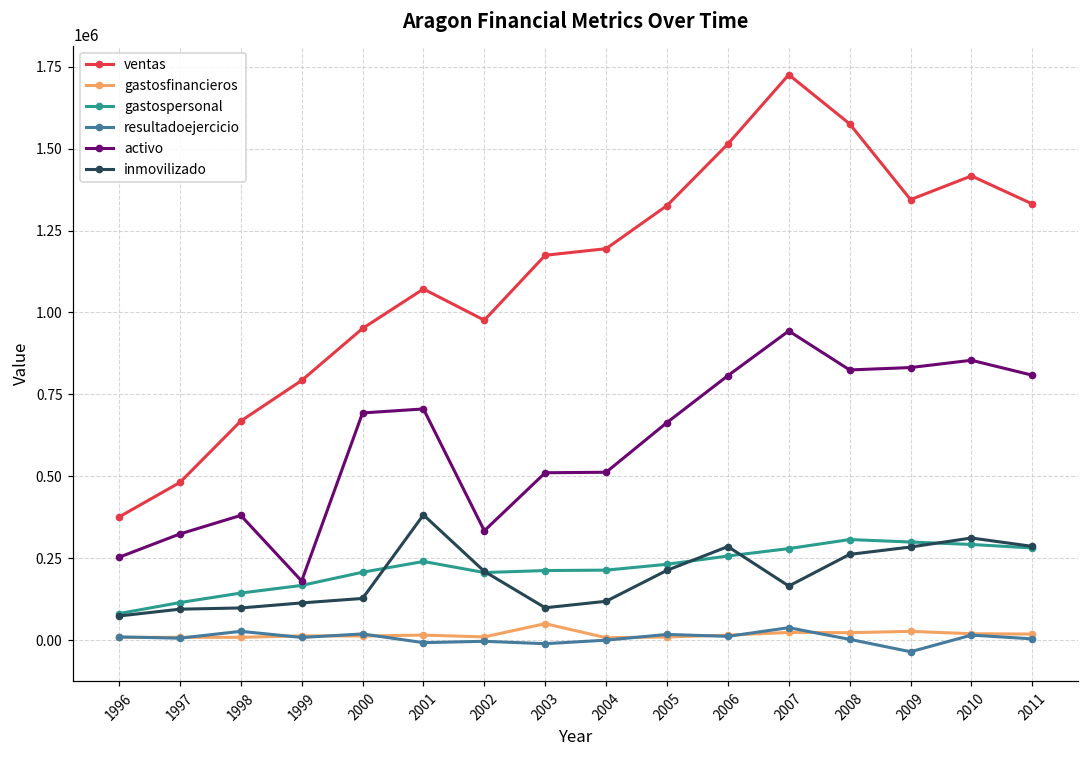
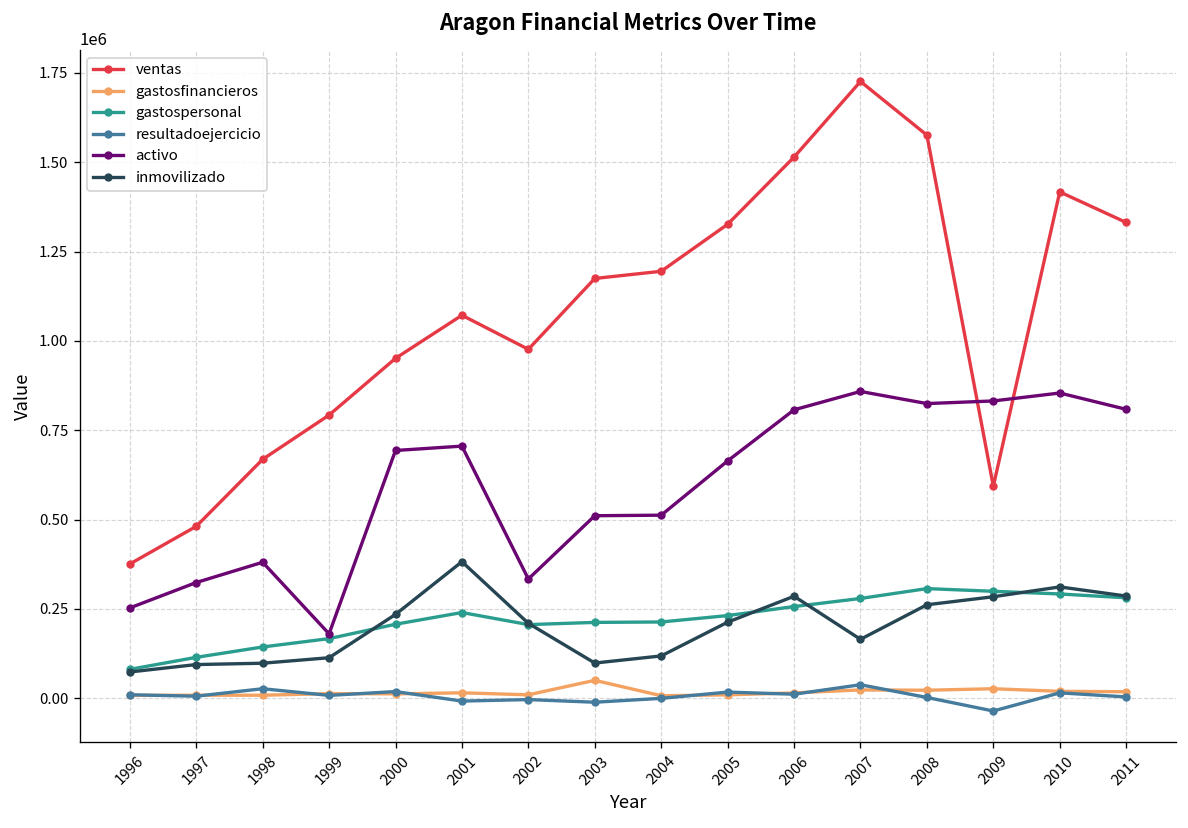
inmovilizado, 2000: 130000 -> 230000
activo, 2007: 940000 -> 860000
ventas, 2009: 1340000 -> 590000
